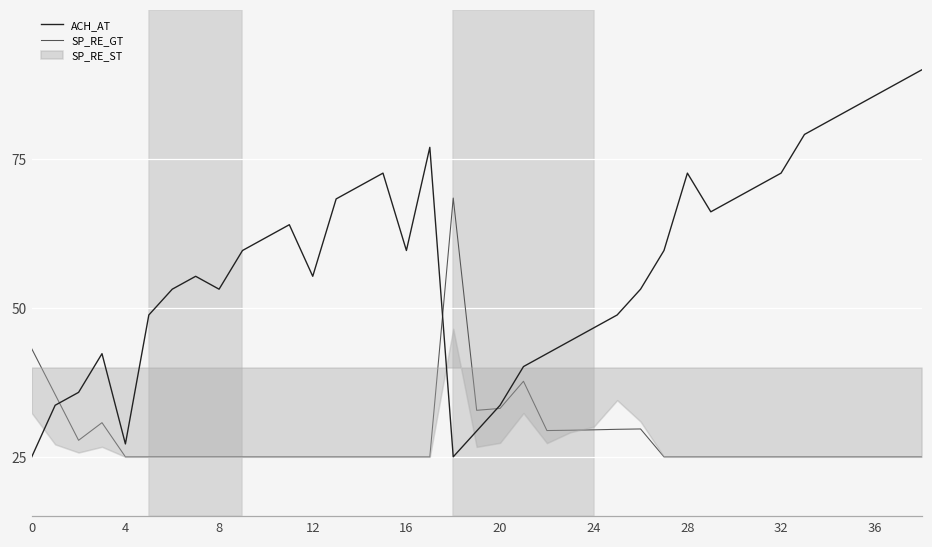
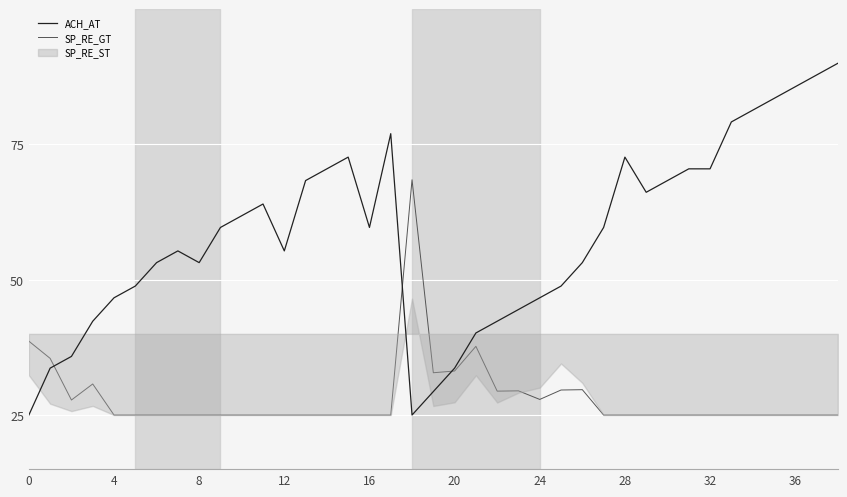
SP_RE_GT, 0: 43 -> 39
ACH_AT, 4: 27 -> 47
SP_RE_GT, 24: 30 -> 28
ACH_AT, 32: 73 -> 71
